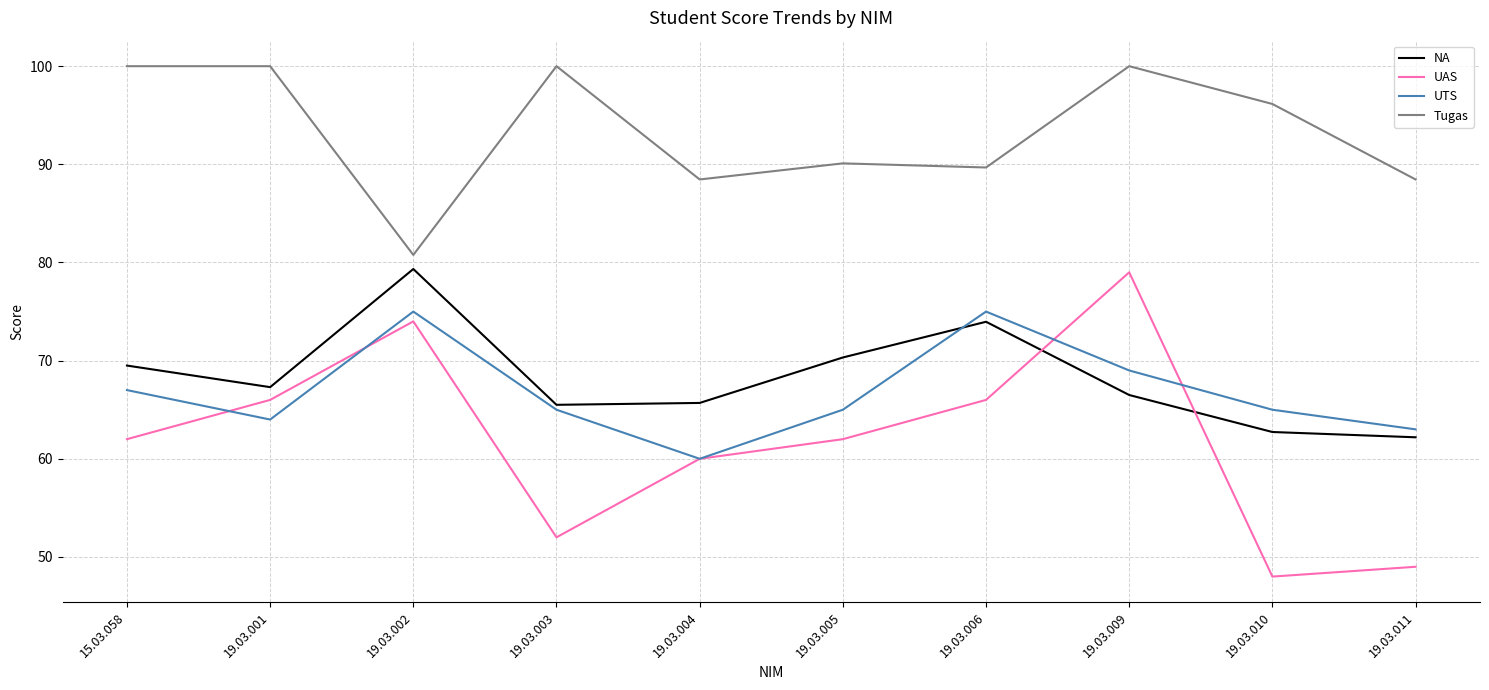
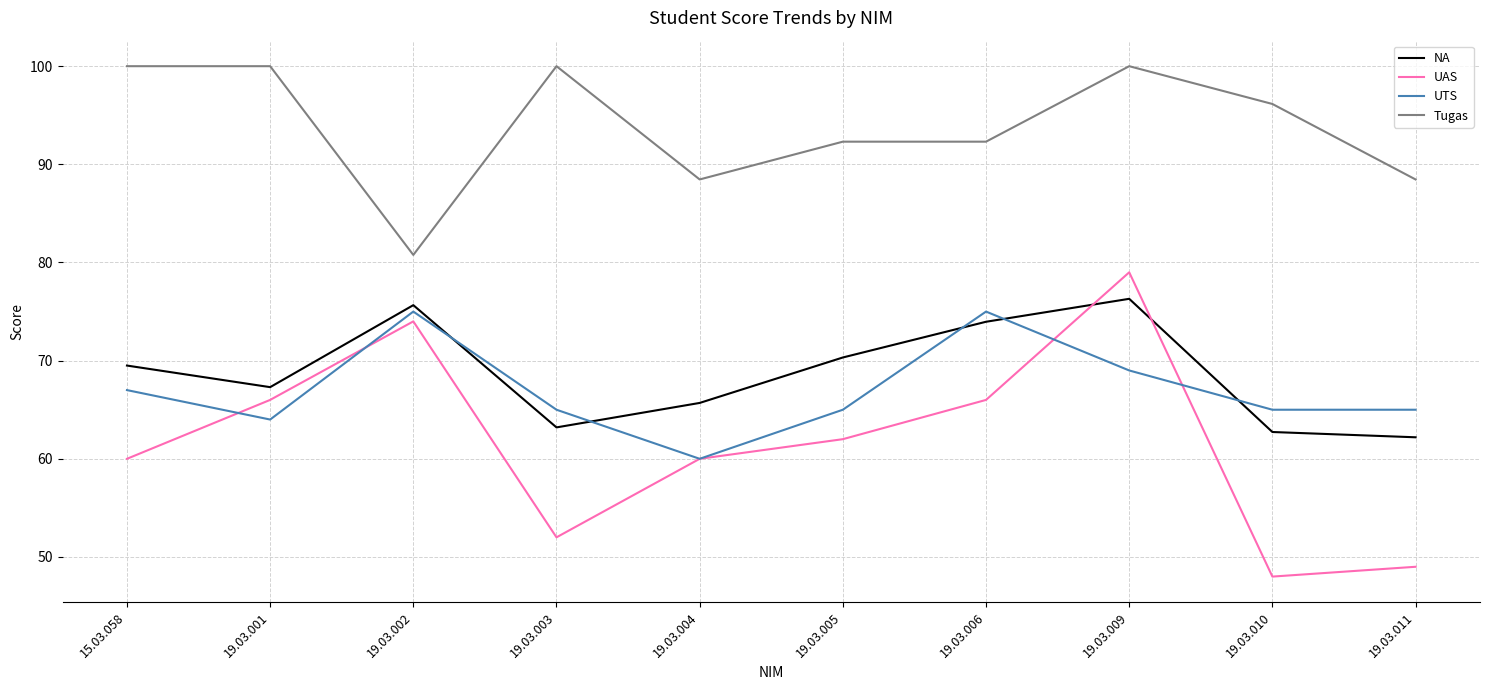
UAS, 15.03.058: 62 -> 60
NA, 19.03.002: 79 -> 76
NA, 19.03.003: 66 -> 63
Tugas, 19.03.005: 90 -> 92
Tugas, 19.03.006: 90 -> 92
NA, 19.03.009: 67 -> 76
UTS, 19.03.011: 63 -> 65
